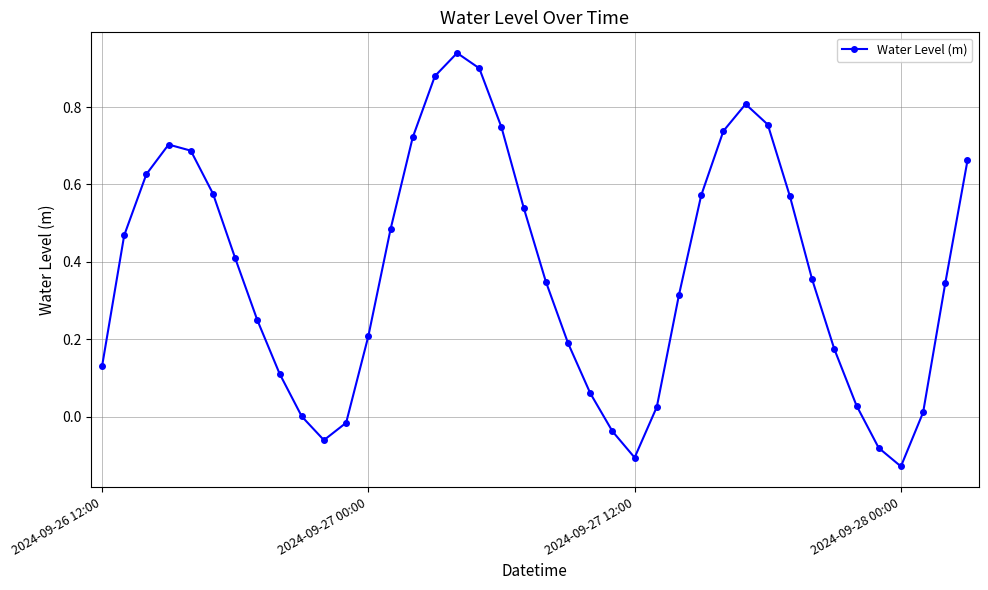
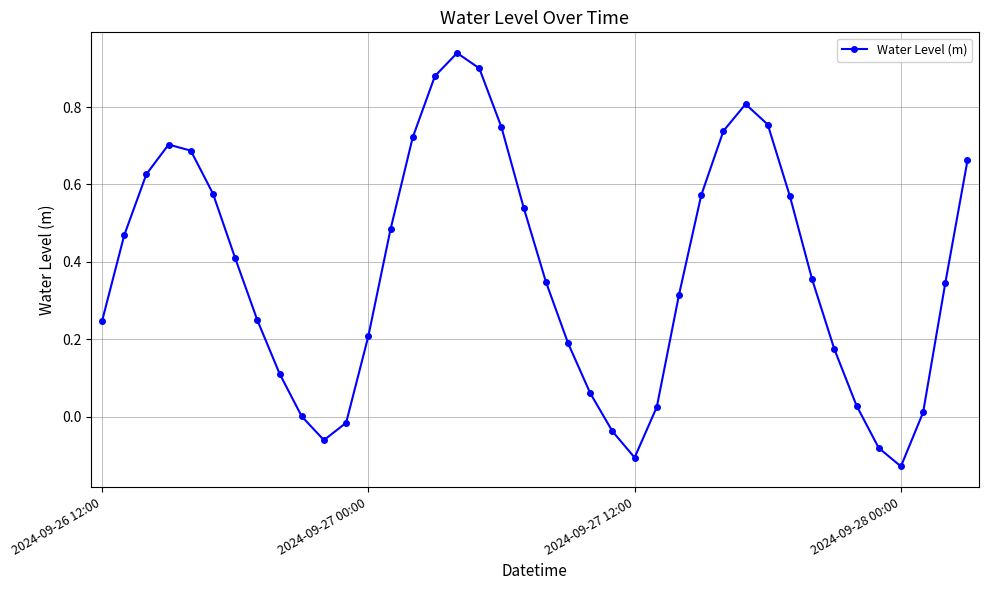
2024-09-26 12:00: 0.13 -> 0.25
